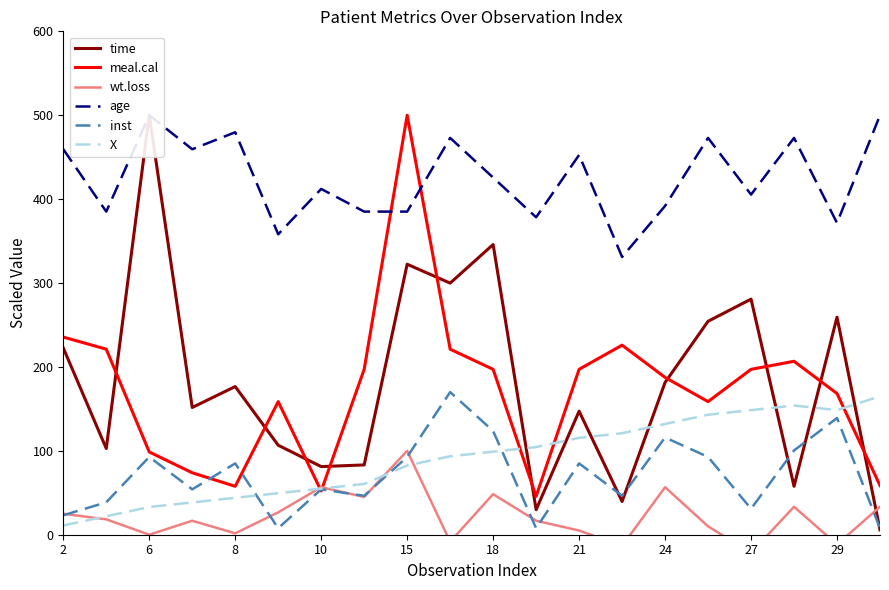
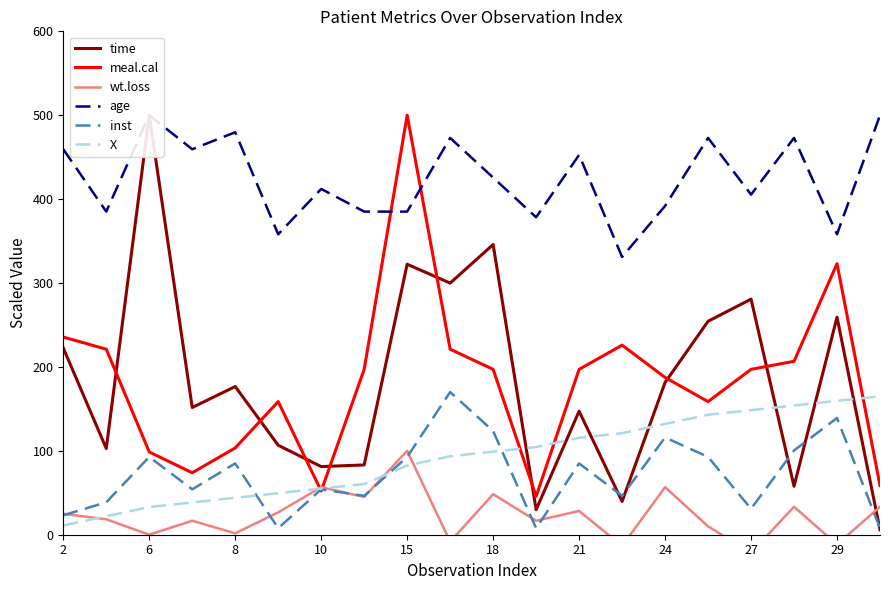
meal.cal, 8: 60 -> 100
wt.loss, 21: 10 -> 30
meal.cal, 29: 170 -> 320
age, 29: 370 -> 360
X, 29: 150 -> 160
